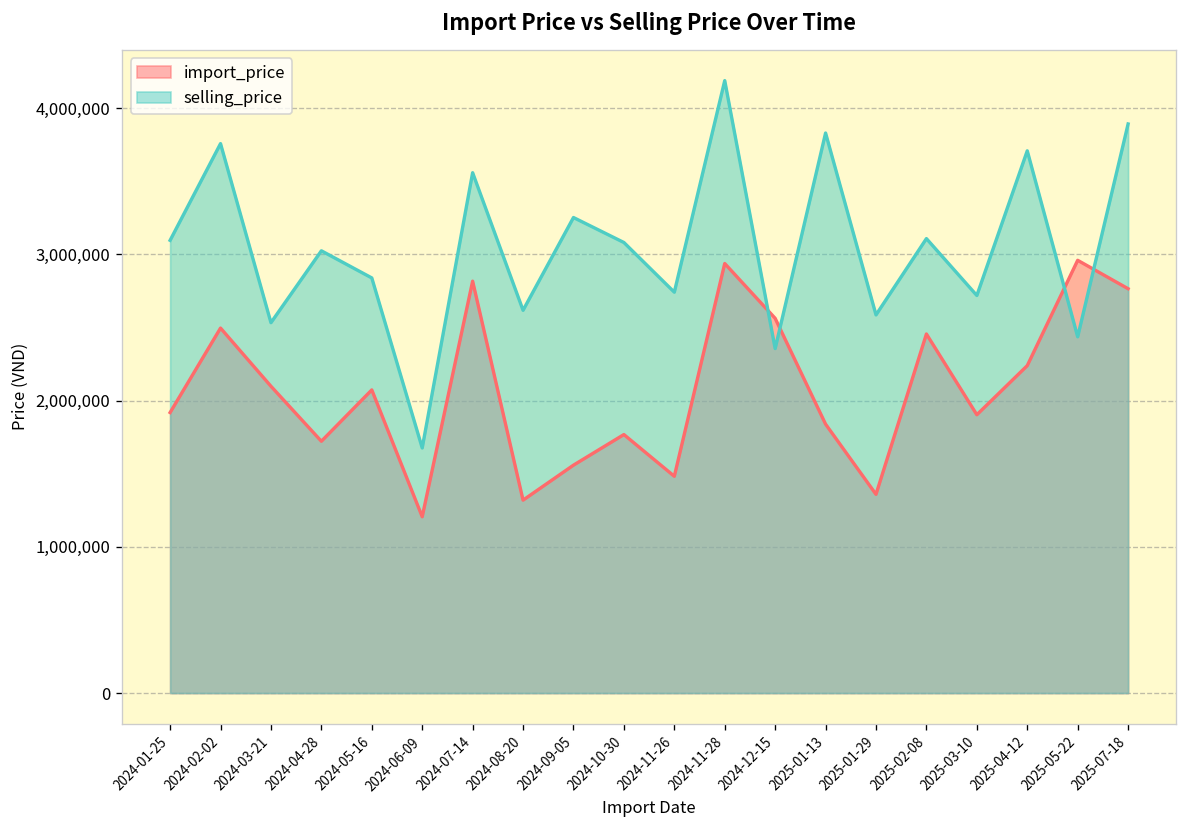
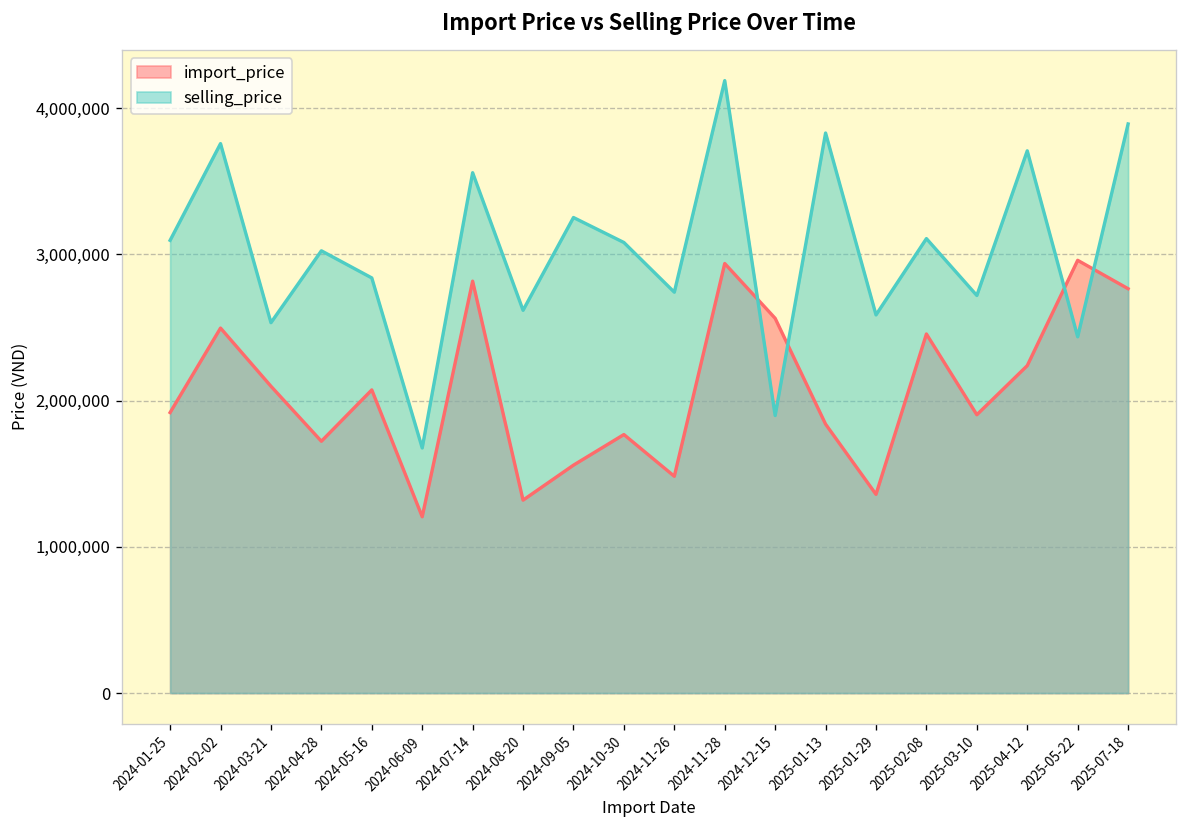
selling_price, 2024-12-15: 2,360,000 -> 1,900,000
